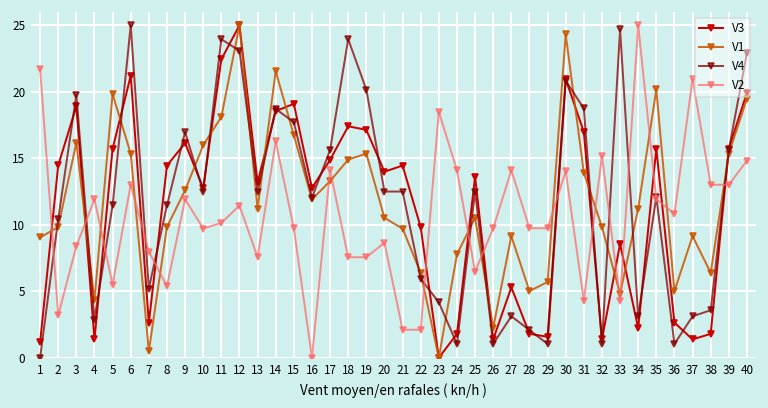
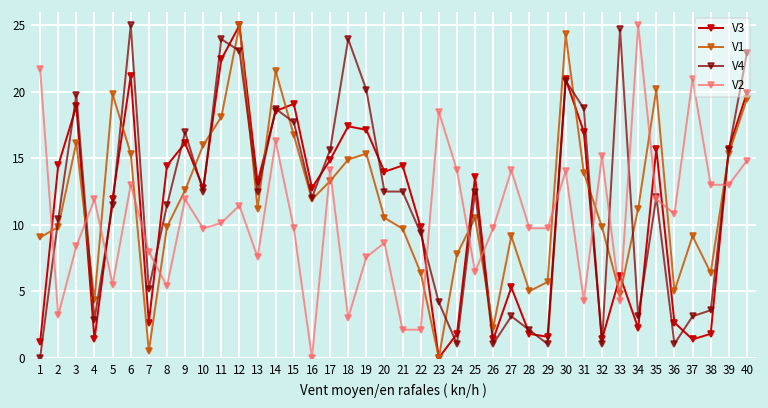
V3, 5: 15.7 -> 12.0
V2, 18: 7.6 -> 3.0
V4, 22: 5.9 -> 9.4
V3, 33: 8.6 -> 6.1
